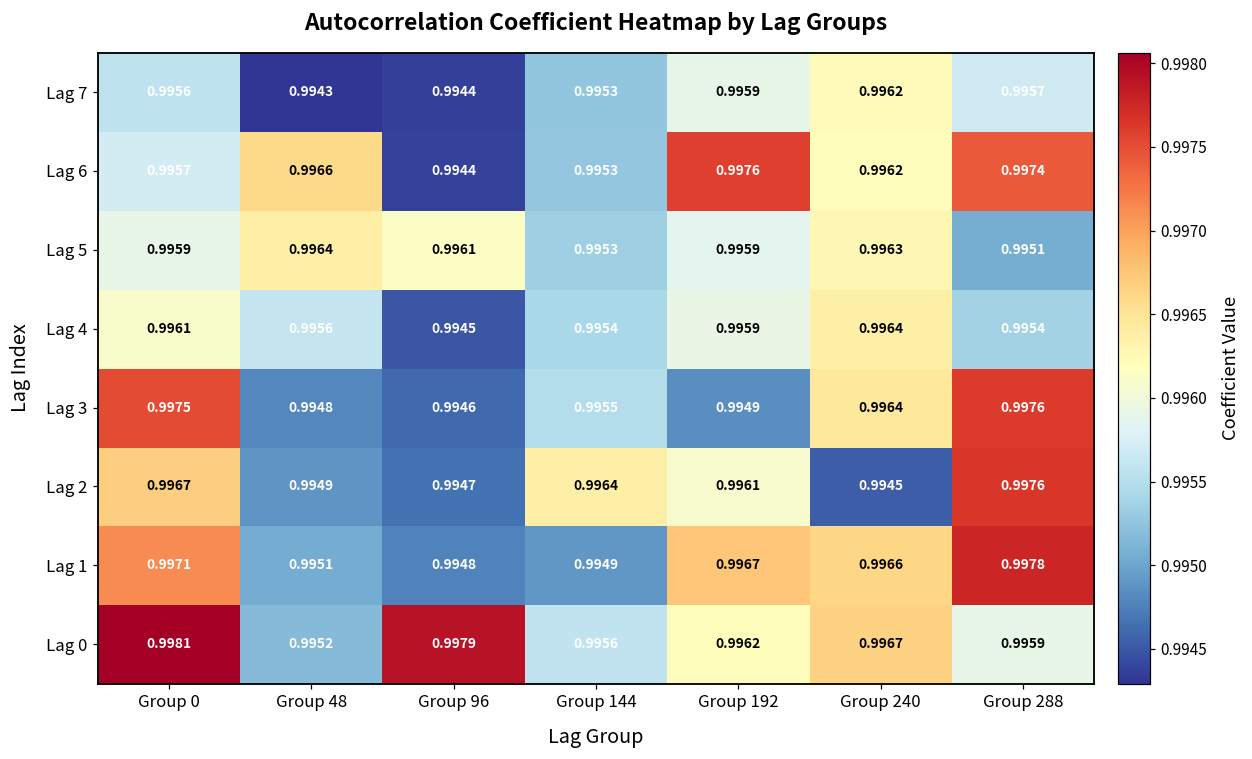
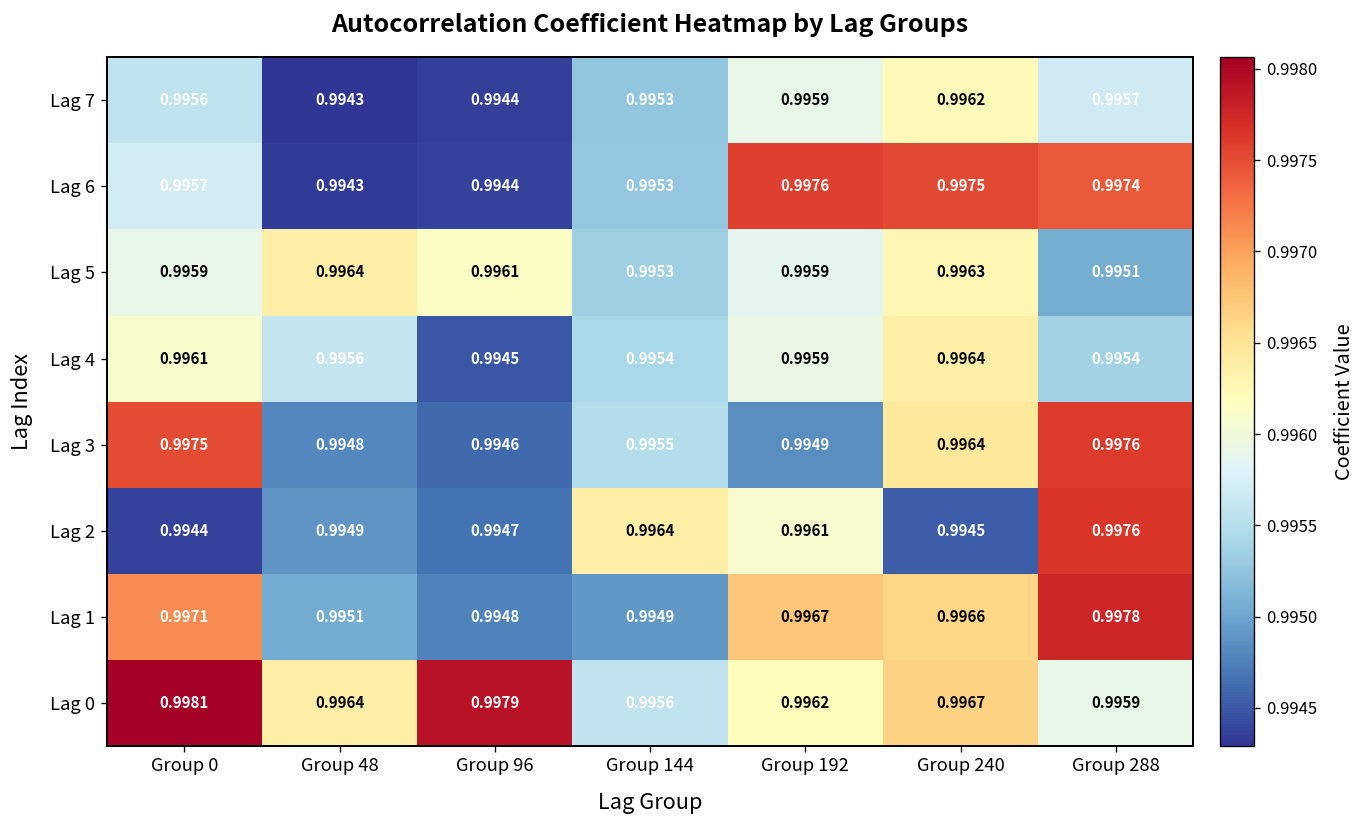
Lag 6, Group 48: 0.9966 -> 0.9943
Lag 6, Group 240: 0.9962 -> 0.9975
Lag 2, Group 0: 0.9967 -> 0.9944
Lag 0, Group 48: 0.9952 -> 0.9964
